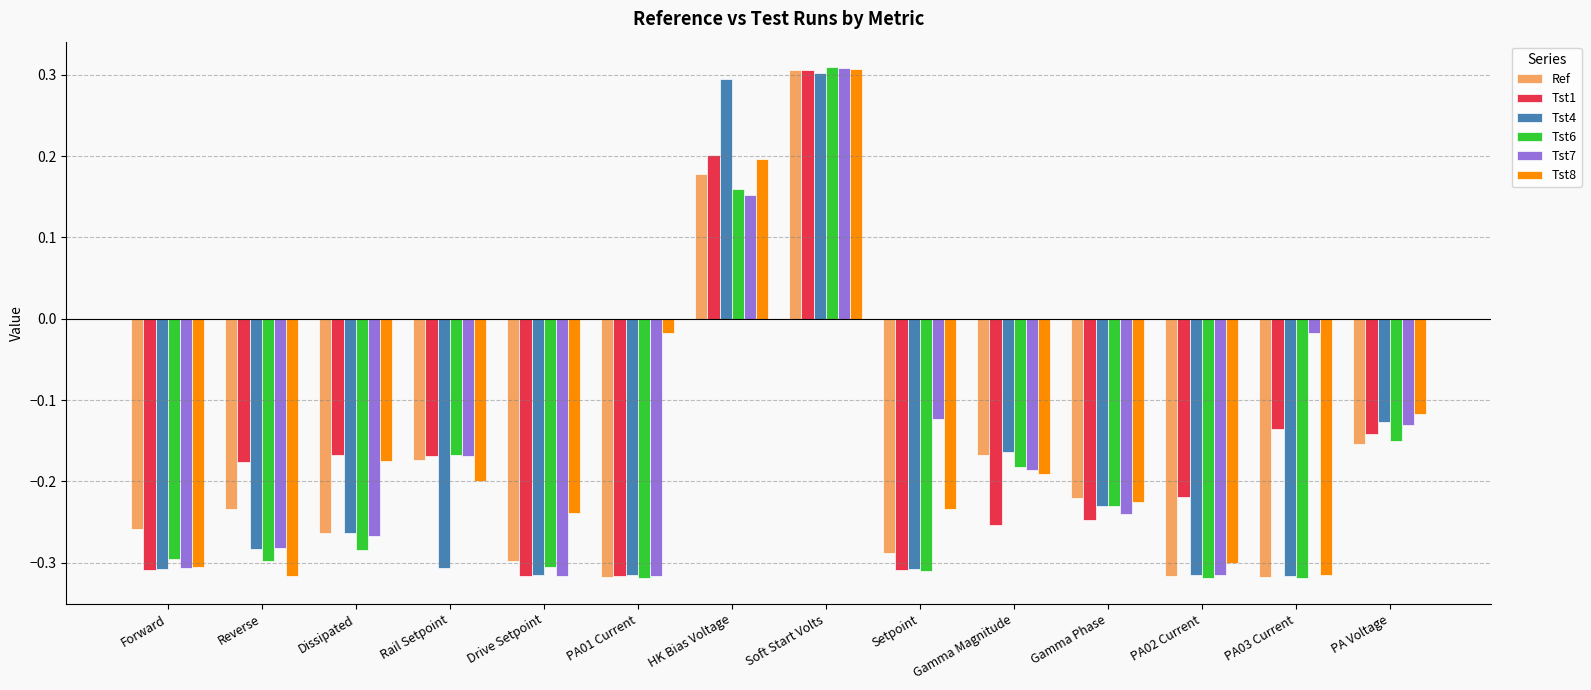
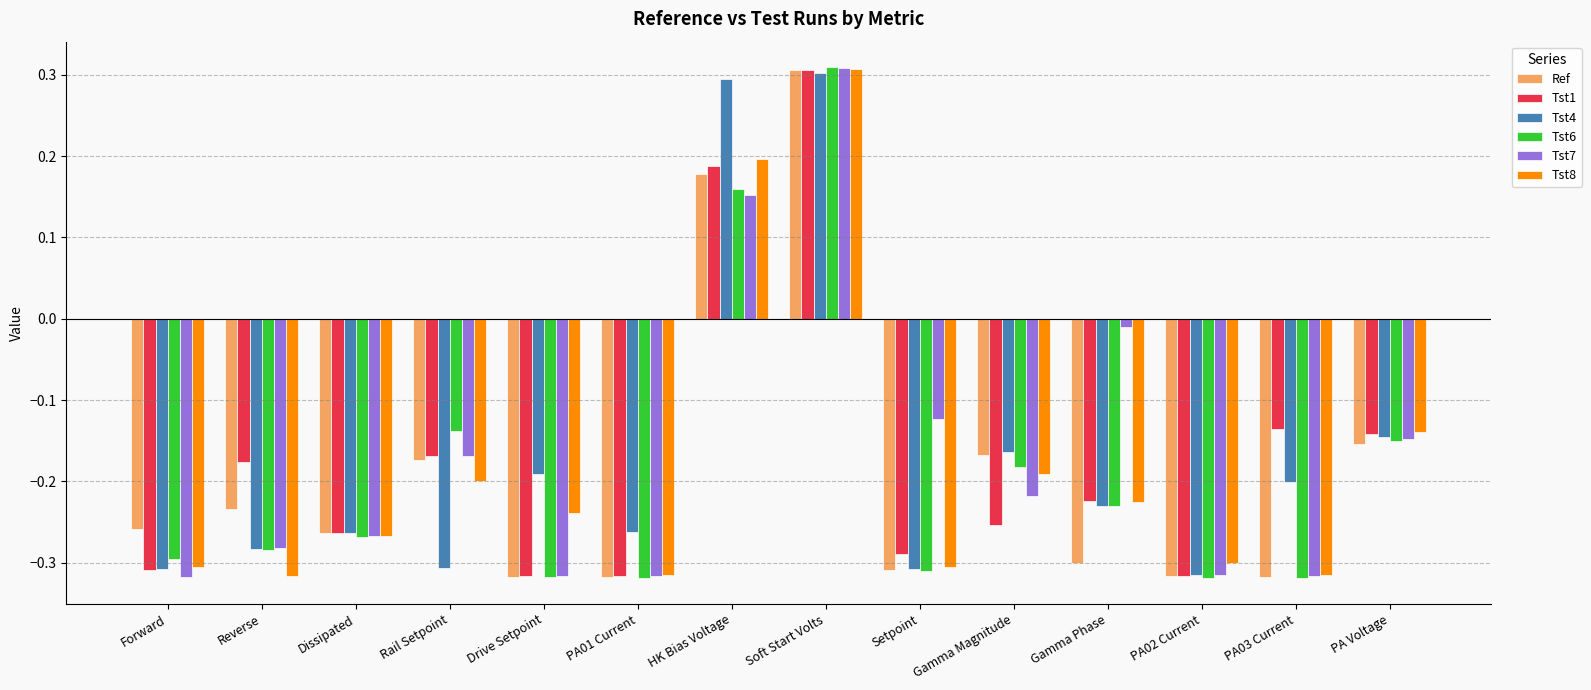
Tst7, Forward: -0.31 -> -0.32
Tst6, Reverse: -0.30 -> -0.28
Tst1, Dissipated: -0.17 -> -0.26
Tst6, Dissipated: -0.28 -> -0.27
Tst8, Dissipated: -0.18 -> -0.27
Tst6, Rail Setpoint: -0.17 -> -0.14
Ref, Drive Setpoint: -0.30 -> -0.32
Tst4, Drive Setpoint: -0.32 -> -0.19
Tst6, Drive Setpoint: -0.31 -> -0.32
Tst4, PA01 Current: -0.32 -> -0.26
Tst8, PA01 Current: -0.02 -> -0.32
Tst1, HK Bias Voltage: 0.20 -> 0.19
Ref, Setpoint: -0.29 -> -0.31
Tst1, Setpoint: -0.31 -> -0.29
Tst8, Setpoint: -0.23 -> -0.31
Tst7, Gamma Magnitude: -0.19 -> -0.22
Ref, Gamma Phase: -0.22 -> -0.30
Tst1, Gamma Phase: -0.25 -> -0.22
Tst7, Gamma Phase: -0.24 -> -0.01
Tst1, PA02 Current: -0.22 -> -0.32
Tst4, PA03 Current: -0.32 -> -0.20
Tst7, PA03 Current: -0.02 -> -0.32
Tst4, PA Voltage: -0.13 -> -0.15
Tst7, PA Voltage: -0.13 -> -0.15
Tst8, PA Voltage: -0.12 -> -0.14
